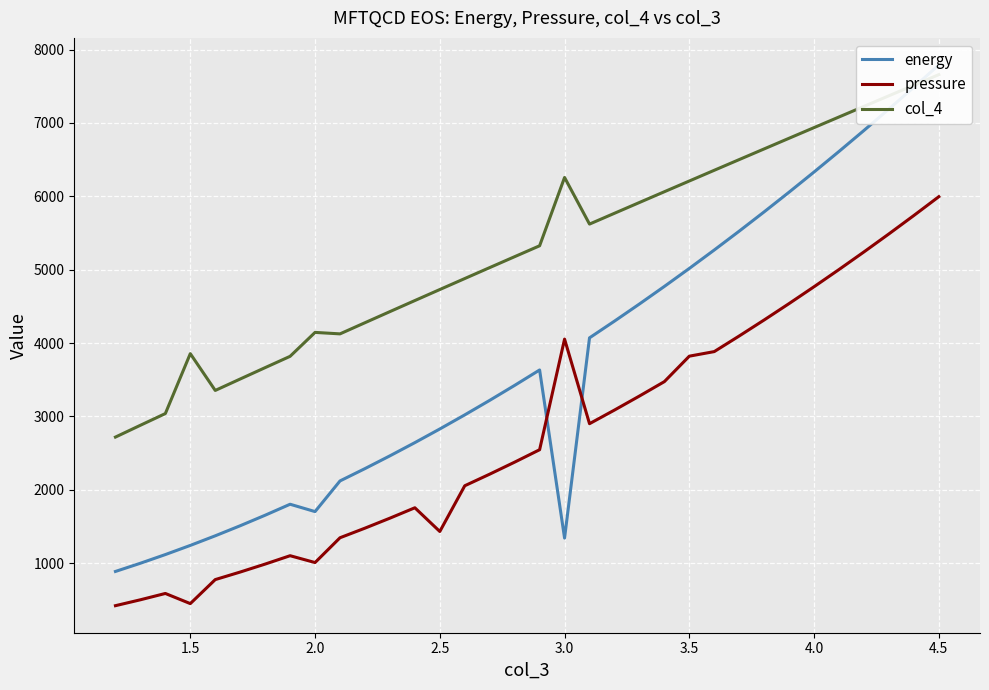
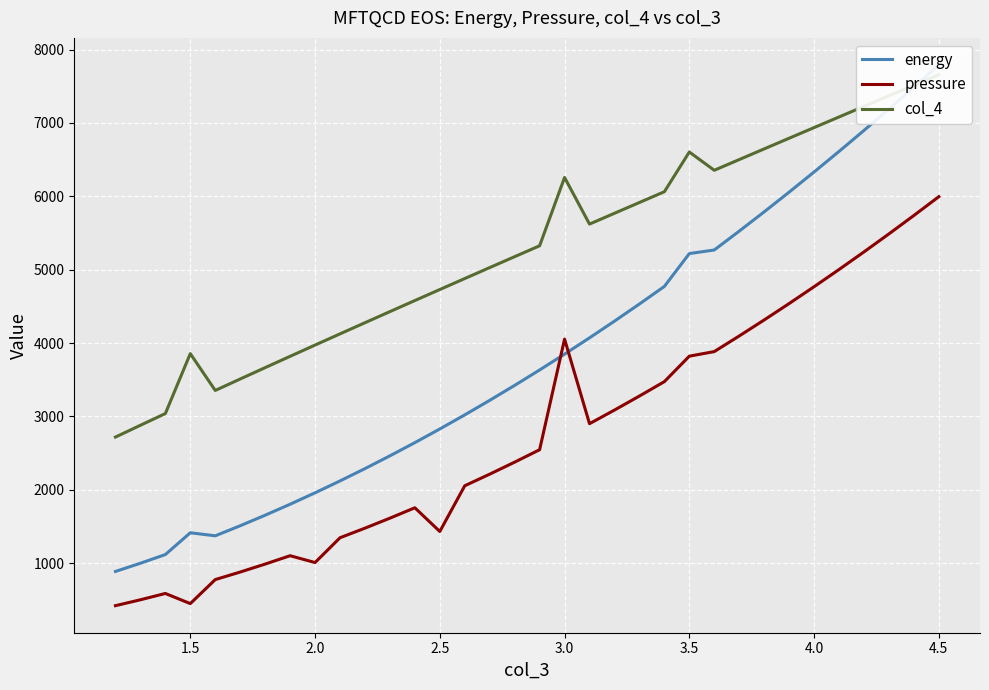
energy, 1.5: 1200 -> 1400
energy, 2.0: 1700 -> 2000
col_4, 2.0: 4100 -> 4000
energy, 3.0: 1300 -> 3800
energy, 3.5: 5000 -> 5200
col_4, 3.5: 6200 -> 6600
